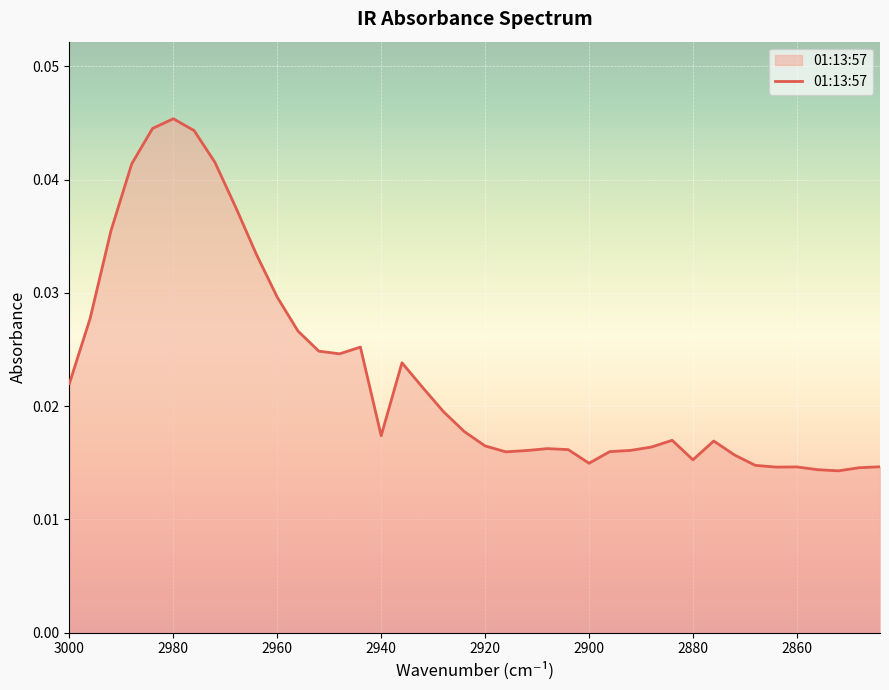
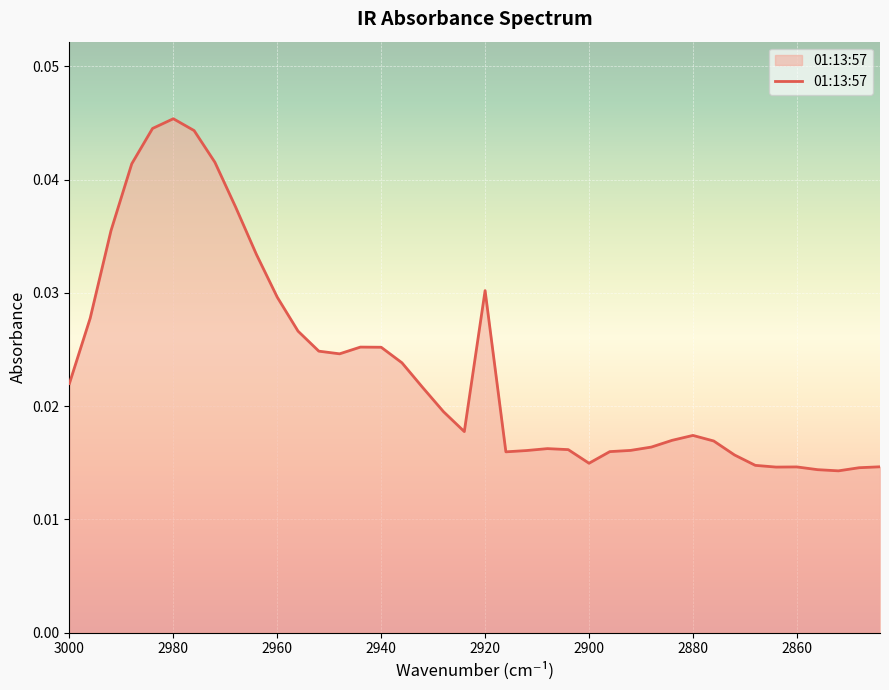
2940: 0.0174 -> 0.0252
2920: 0.0165 -> 0.0302
2880: 0.0153 -> 0.0174
